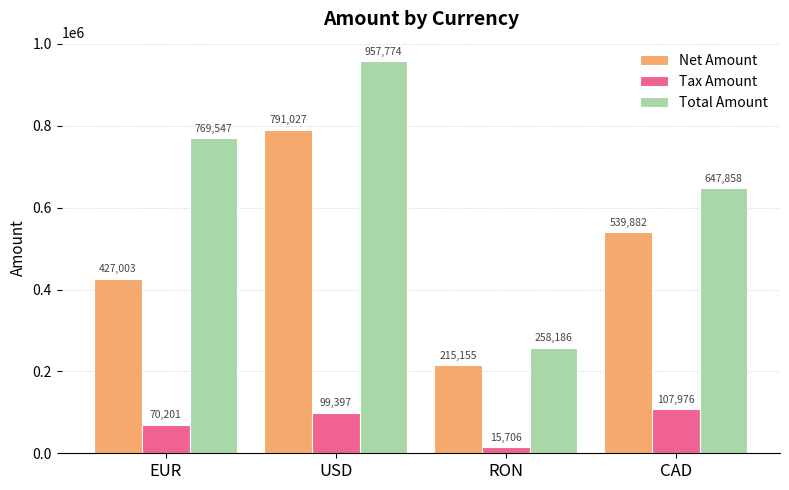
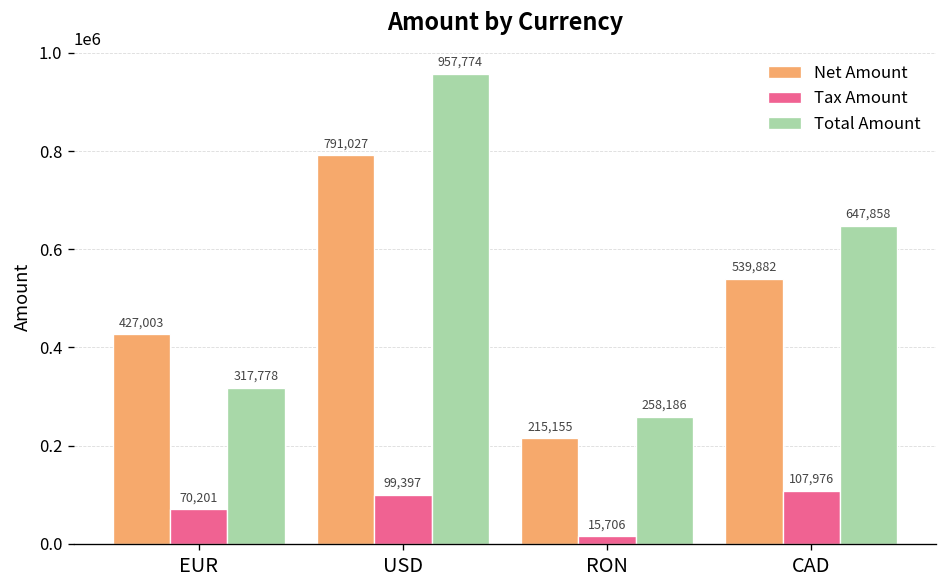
Total Amount, EUR: 769,547 -> 317,778
